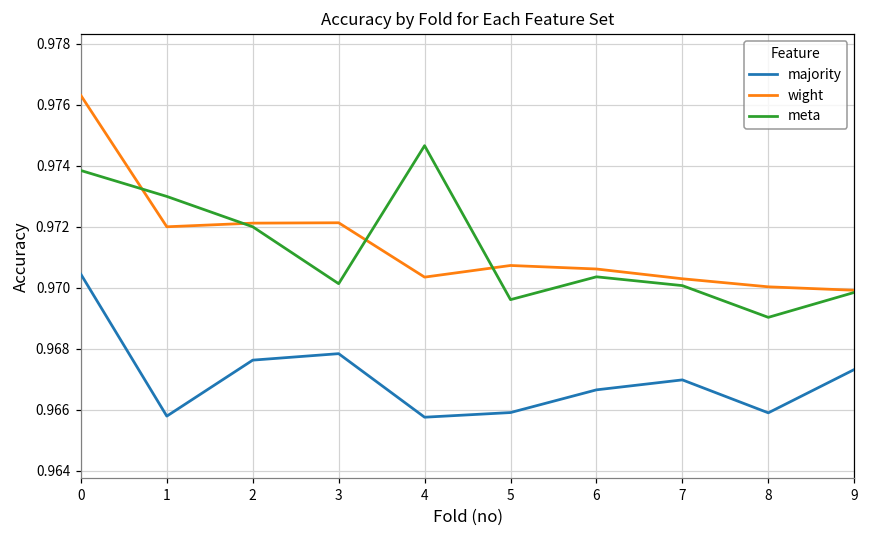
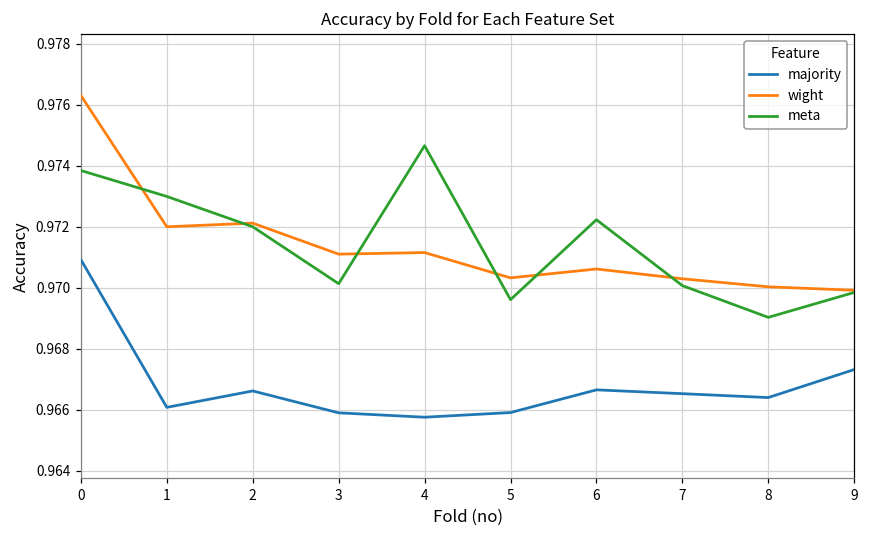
majority, 0: 0.9704 -> 0.9709
majority, 1: 0.9658 -> 0.9661
majority, 2: 0.9676 -> 0.9666
majority, 3: 0.9678 -> 0.9659
wight, 3: 0.9721 -> 0.9711
wight, 4: 0.9704 -> 0.9712
wight, 5: 0.9707 -> 0.9703
meta, 6: 0.9704 -> 0.9722
majority, 7: 0.9670 -> 0.9665
majority, 8: 0.9659 -> 0.9664
